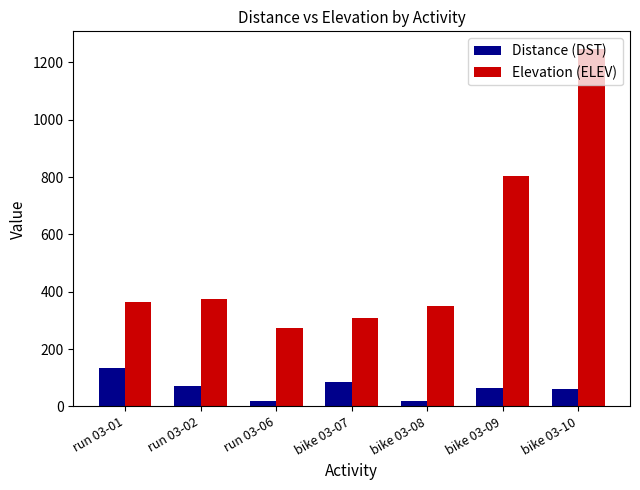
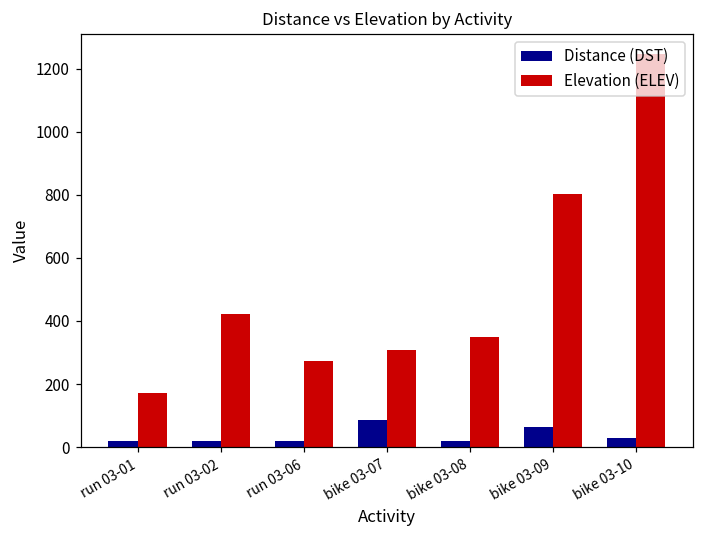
Distance (DST), run 03-01: 140 -> 20
Elevation (ELEV), run 03-01: 360 -> 170
Distance (DST), run 03-02: 70 -> 20
Elevation (ELEV), run 03-02: 380 -> 420
Distance (DST), bike 03-10: 60 -> 30
